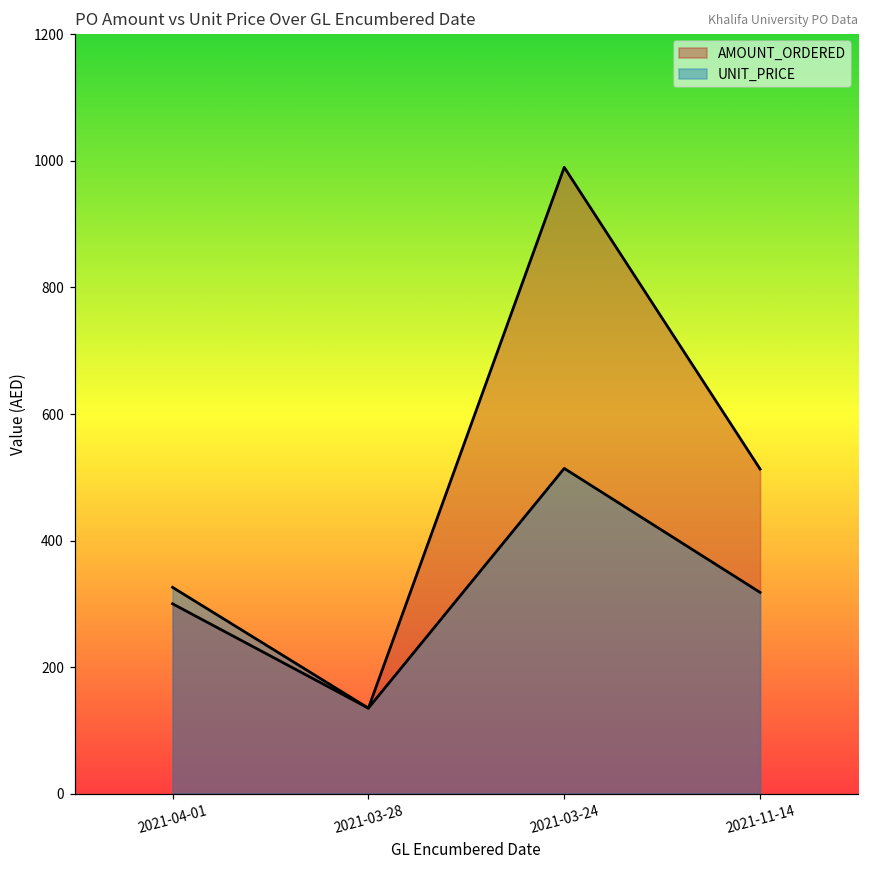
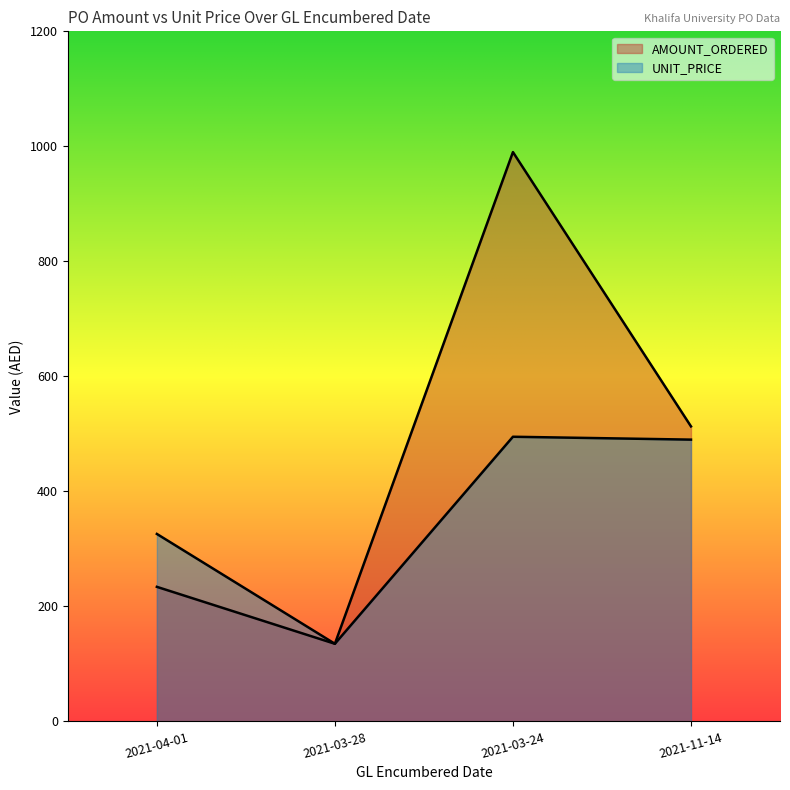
AMOUNT_ORDERED, 2021-04-01: 300 -> 230
UNIT_PRICE, 2021-03-24: 510 -> 500
UNIT_PRICE, 2021-11-14: 320 -> 490
